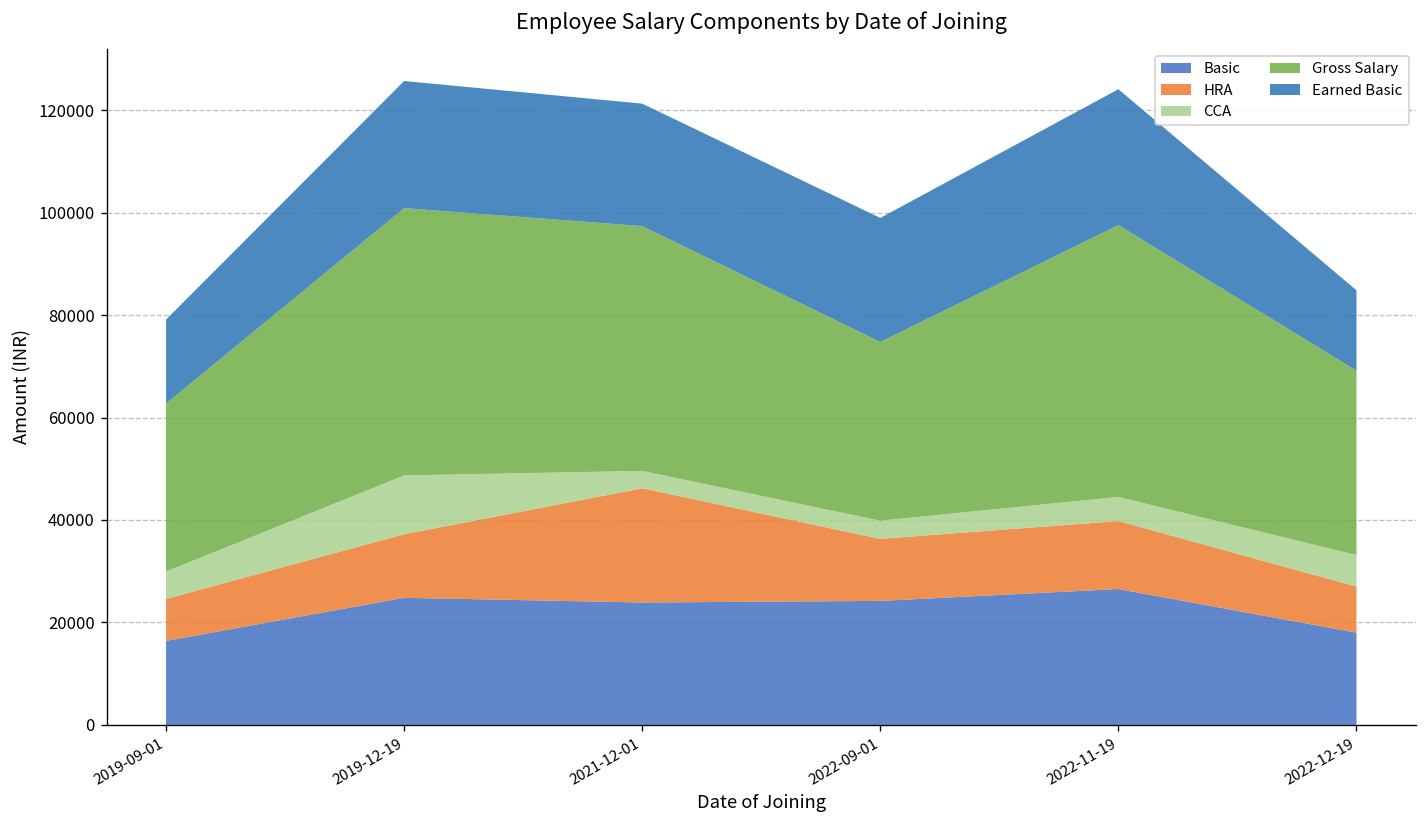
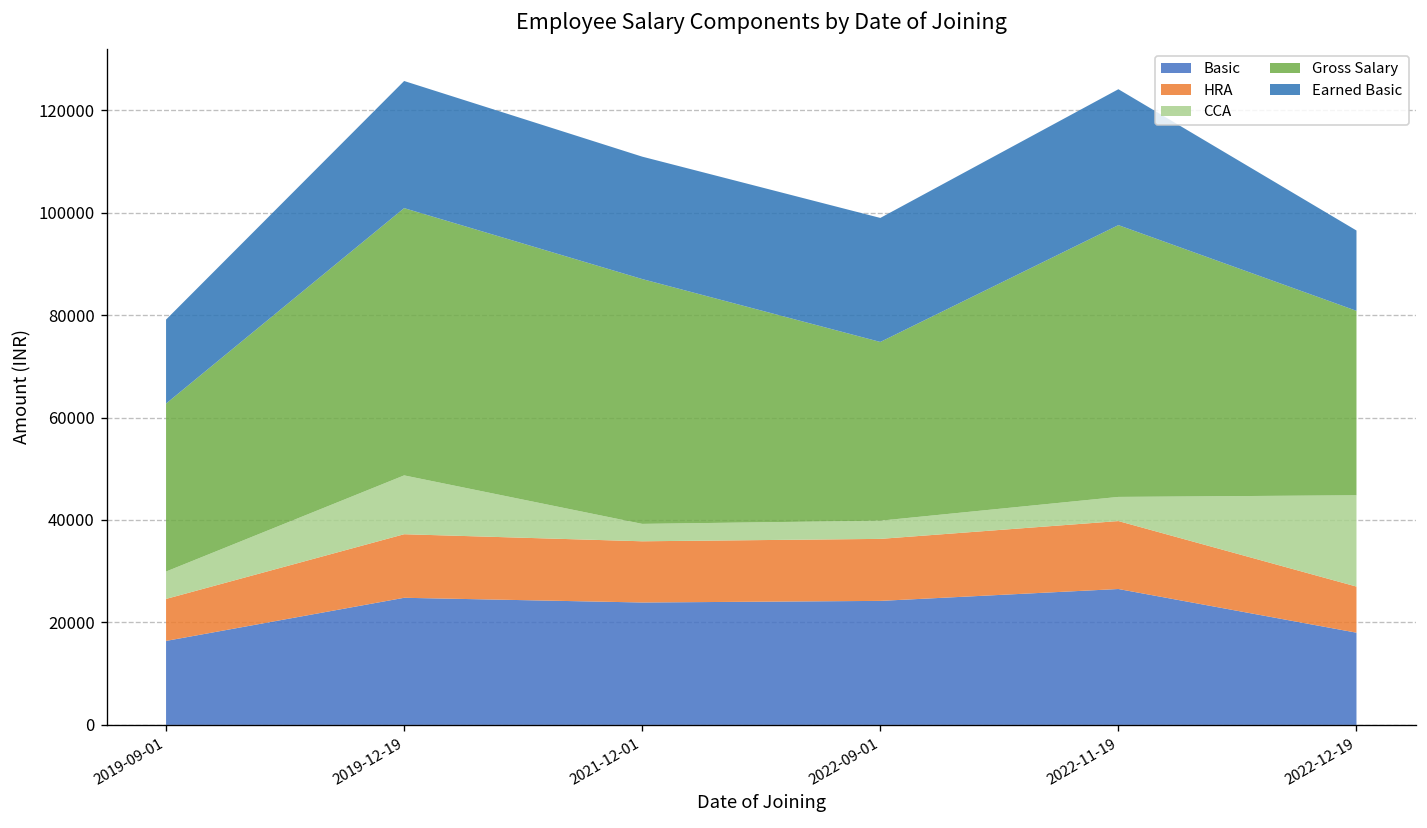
HRA, 2021-12-01: 22000 -> 12000
CCA, 2022-12-19: 6000 -> 18000
